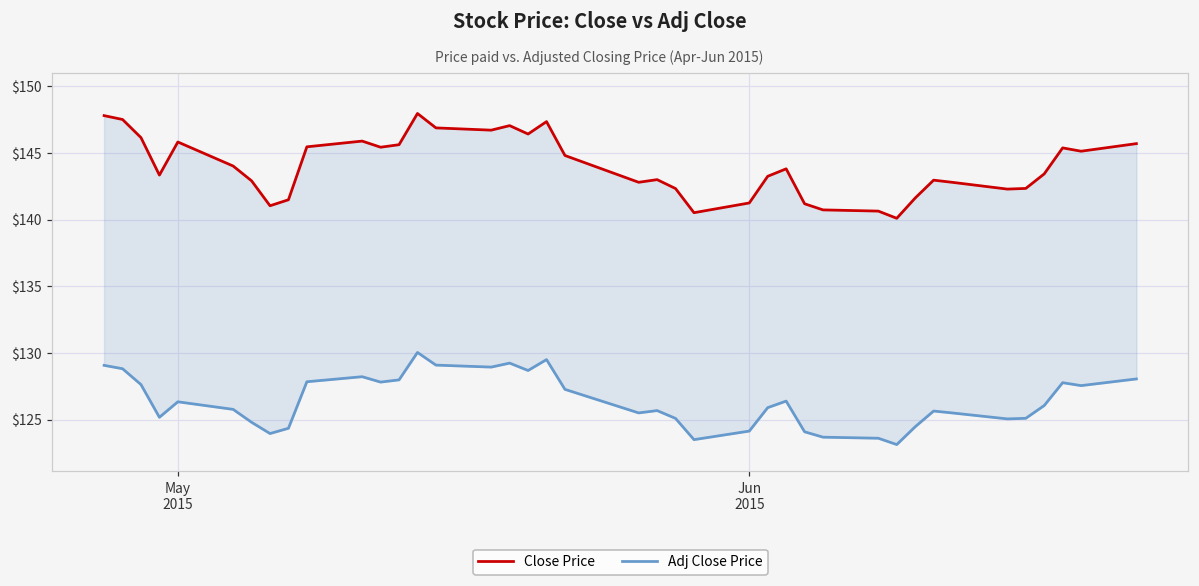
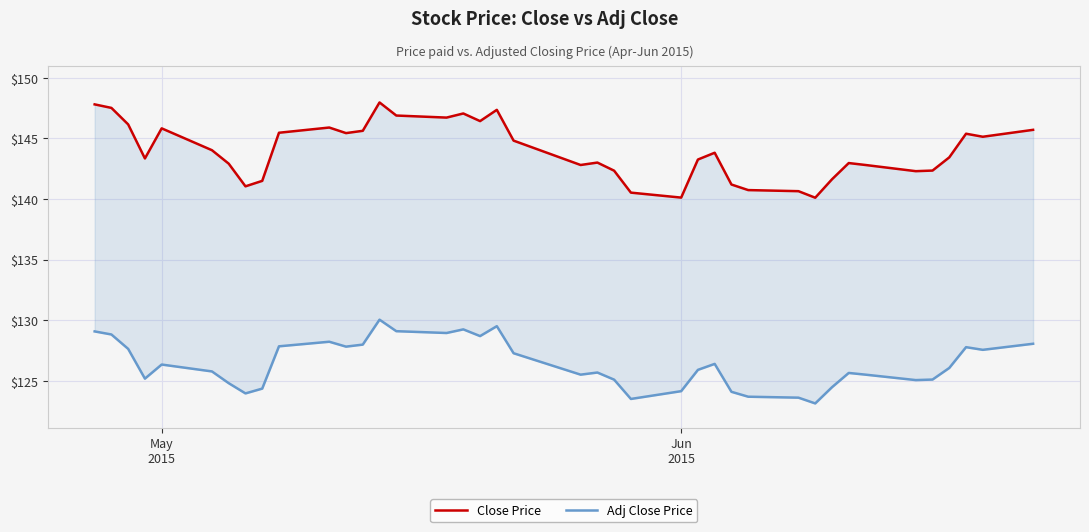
Close Price, Jun 2015: $141.3 -> $140.1
